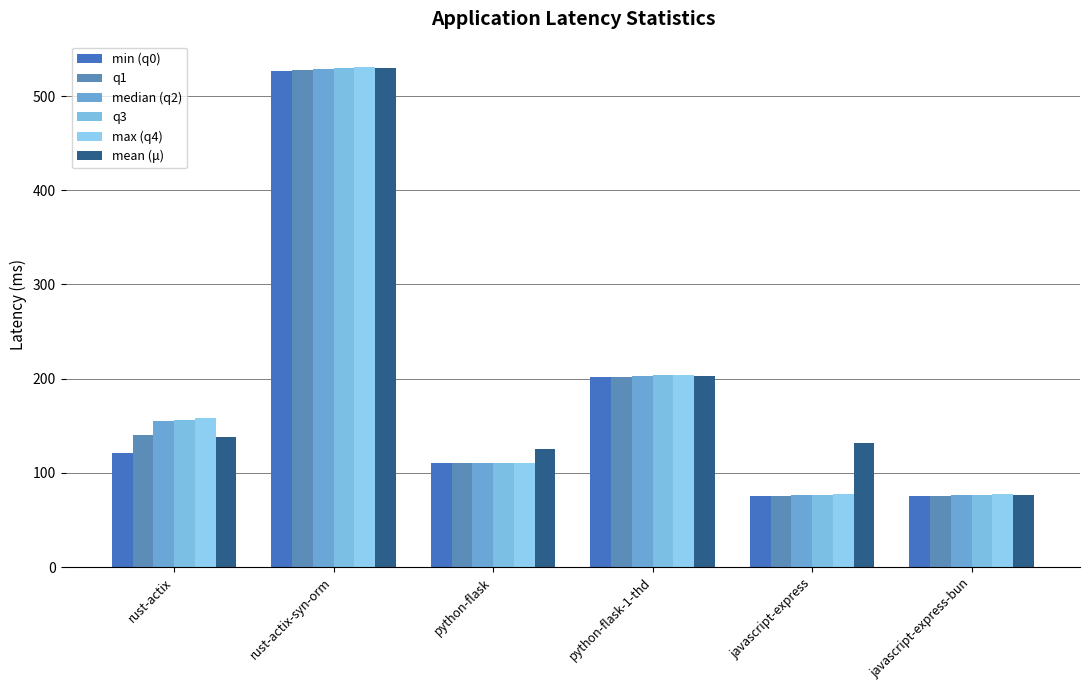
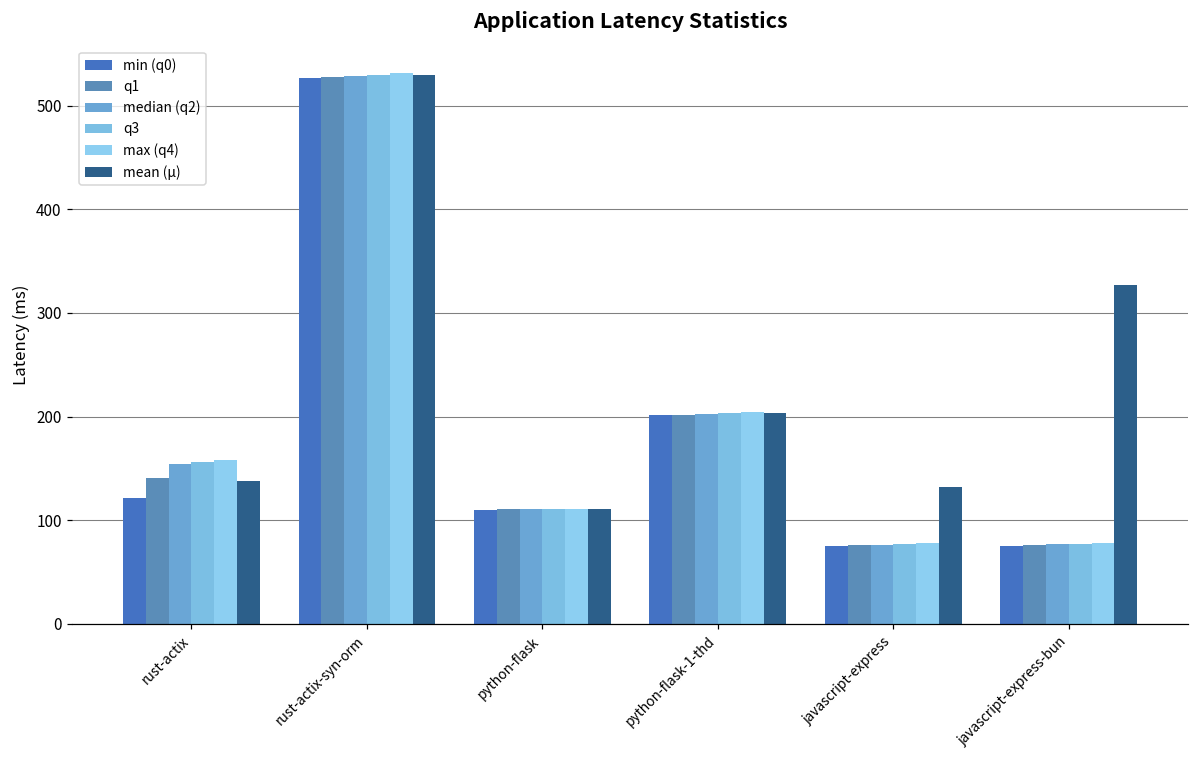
mean (μ), python-flask: 130 -> 110
mean (μ), javascript-express-bun: 80 -> 330
